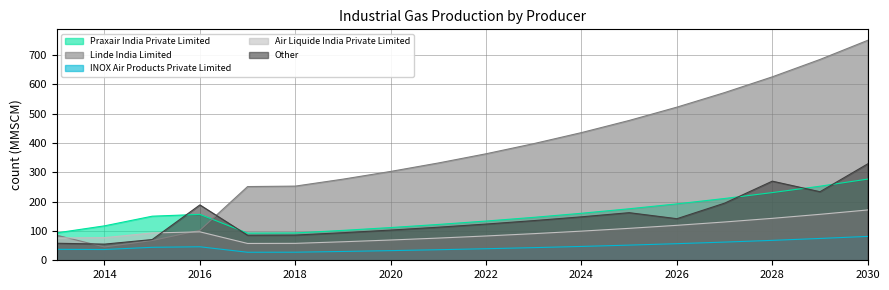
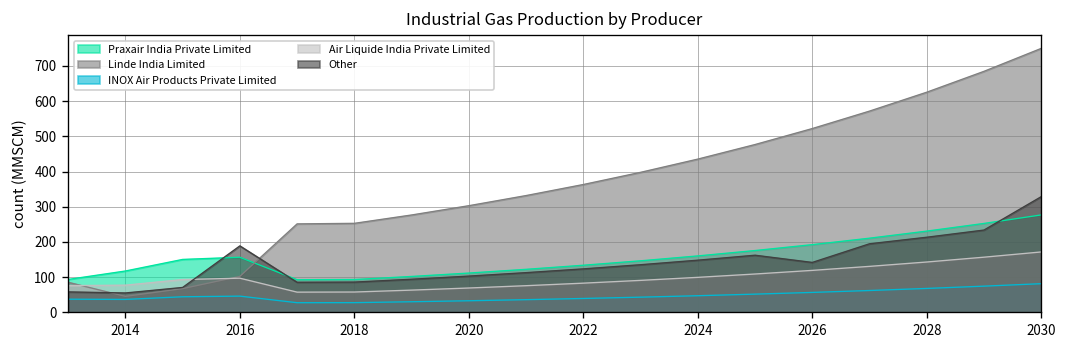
Other, 2028: 270 -> 210
